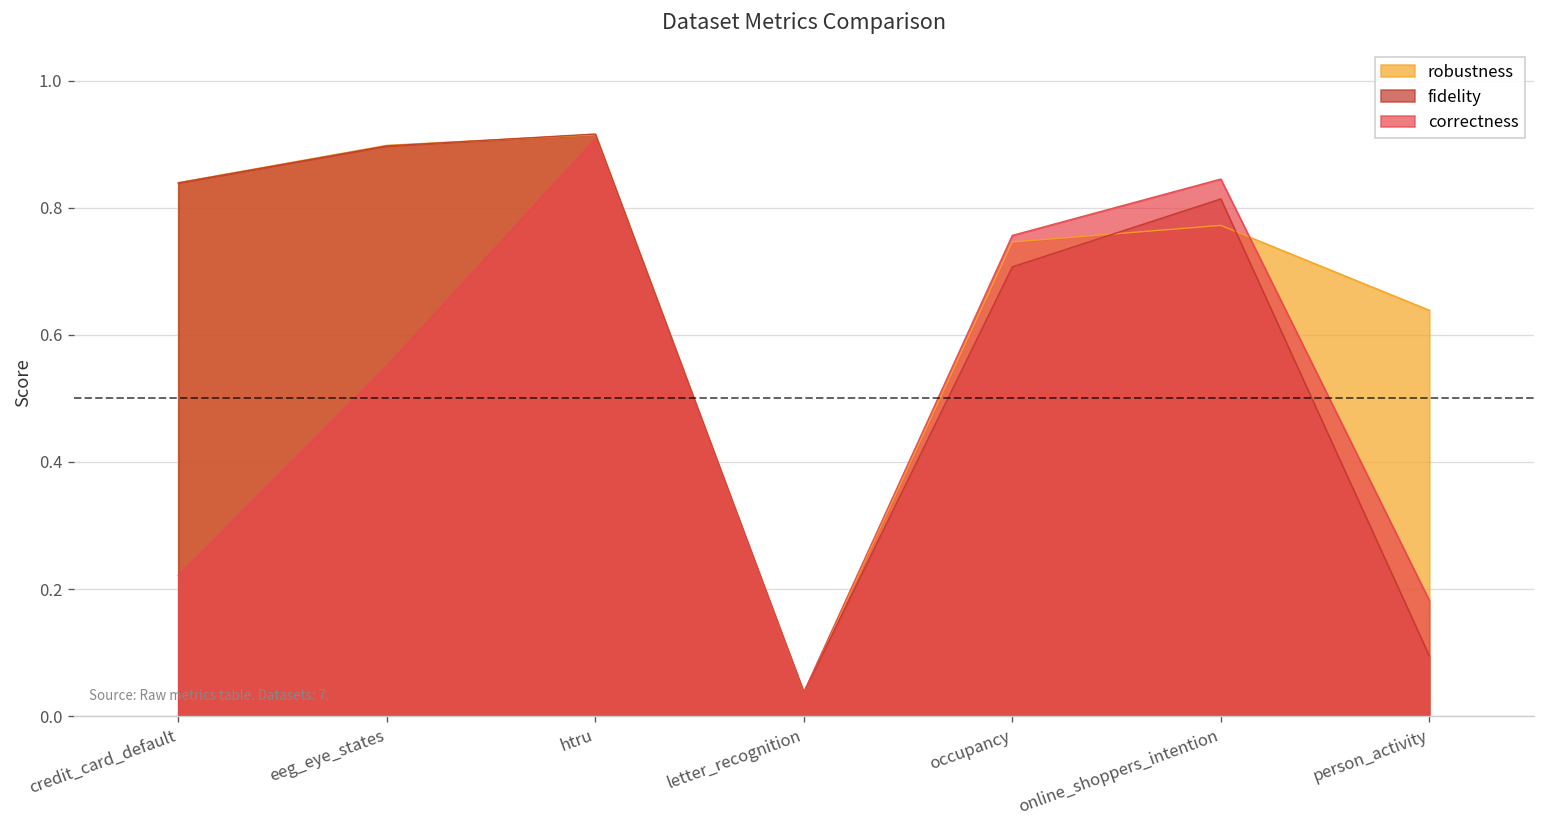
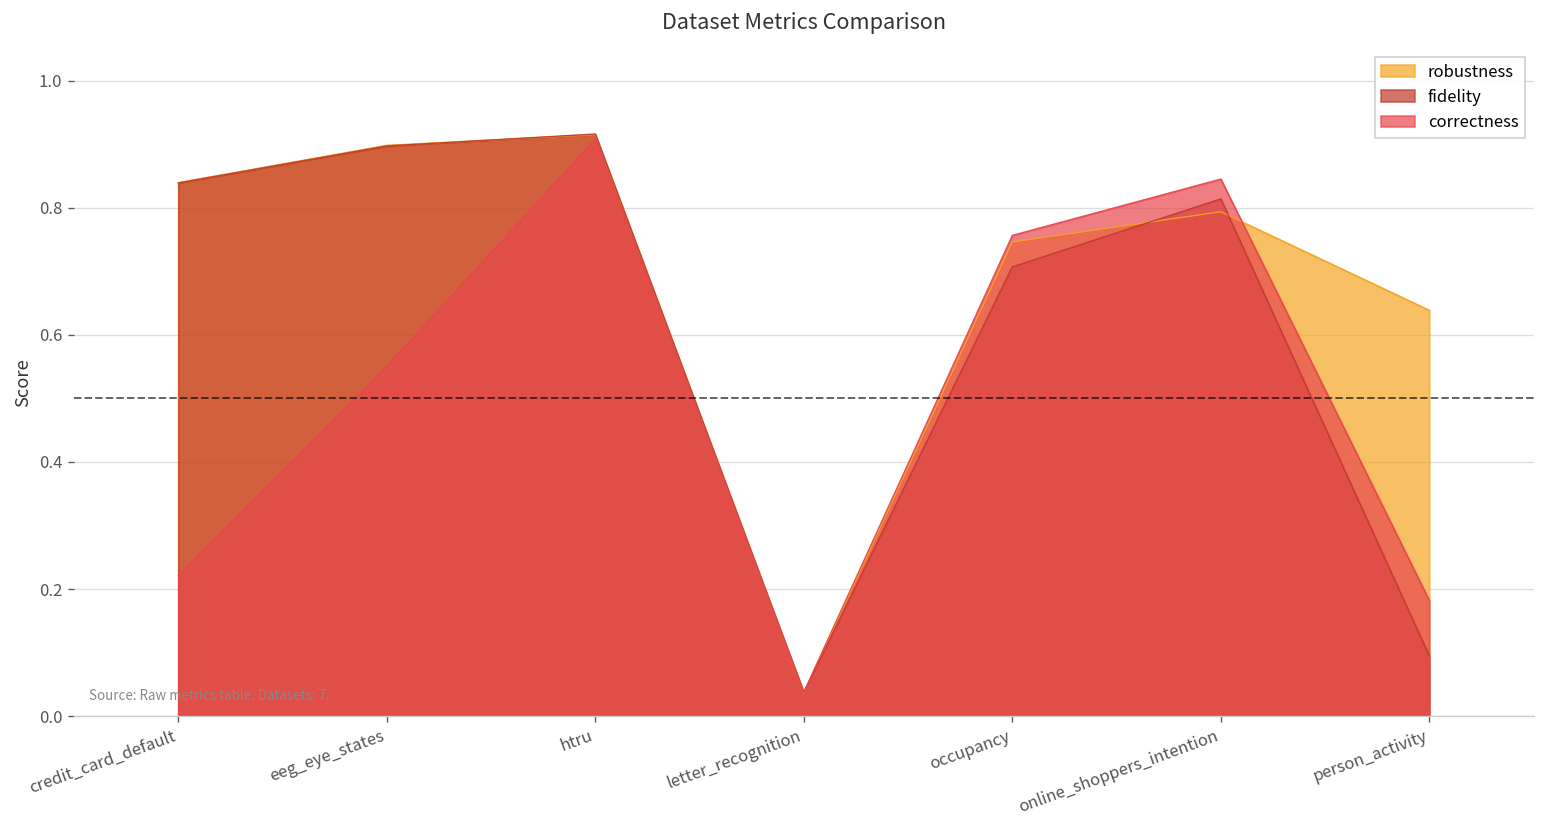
robustness, online_shoppers_intention: 0.77 -> 0.79
